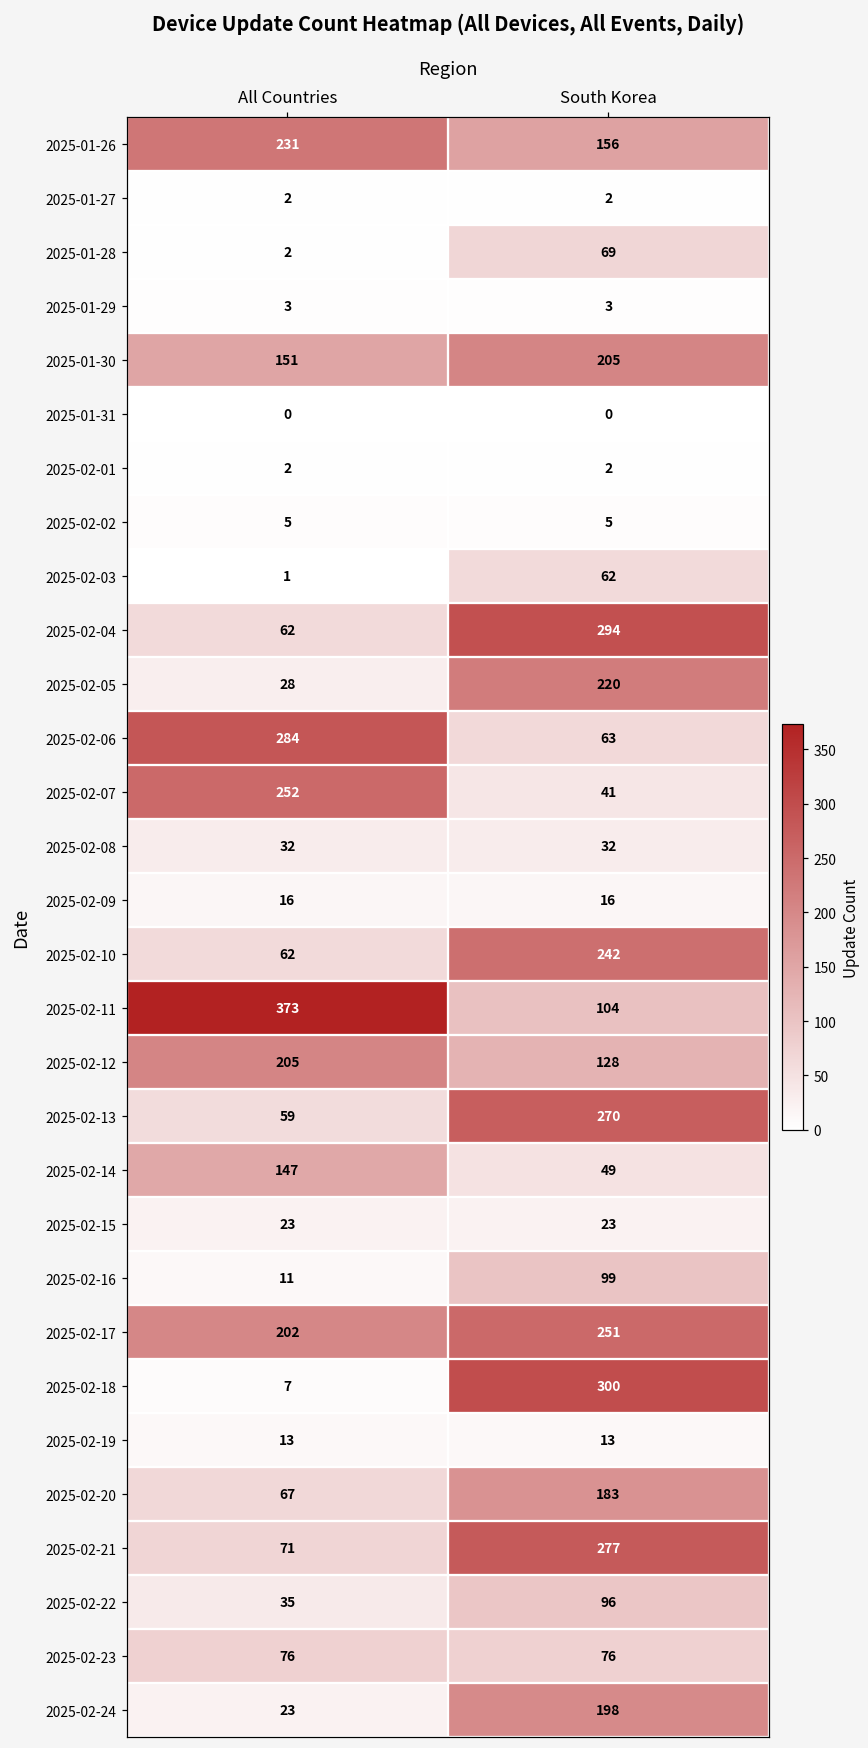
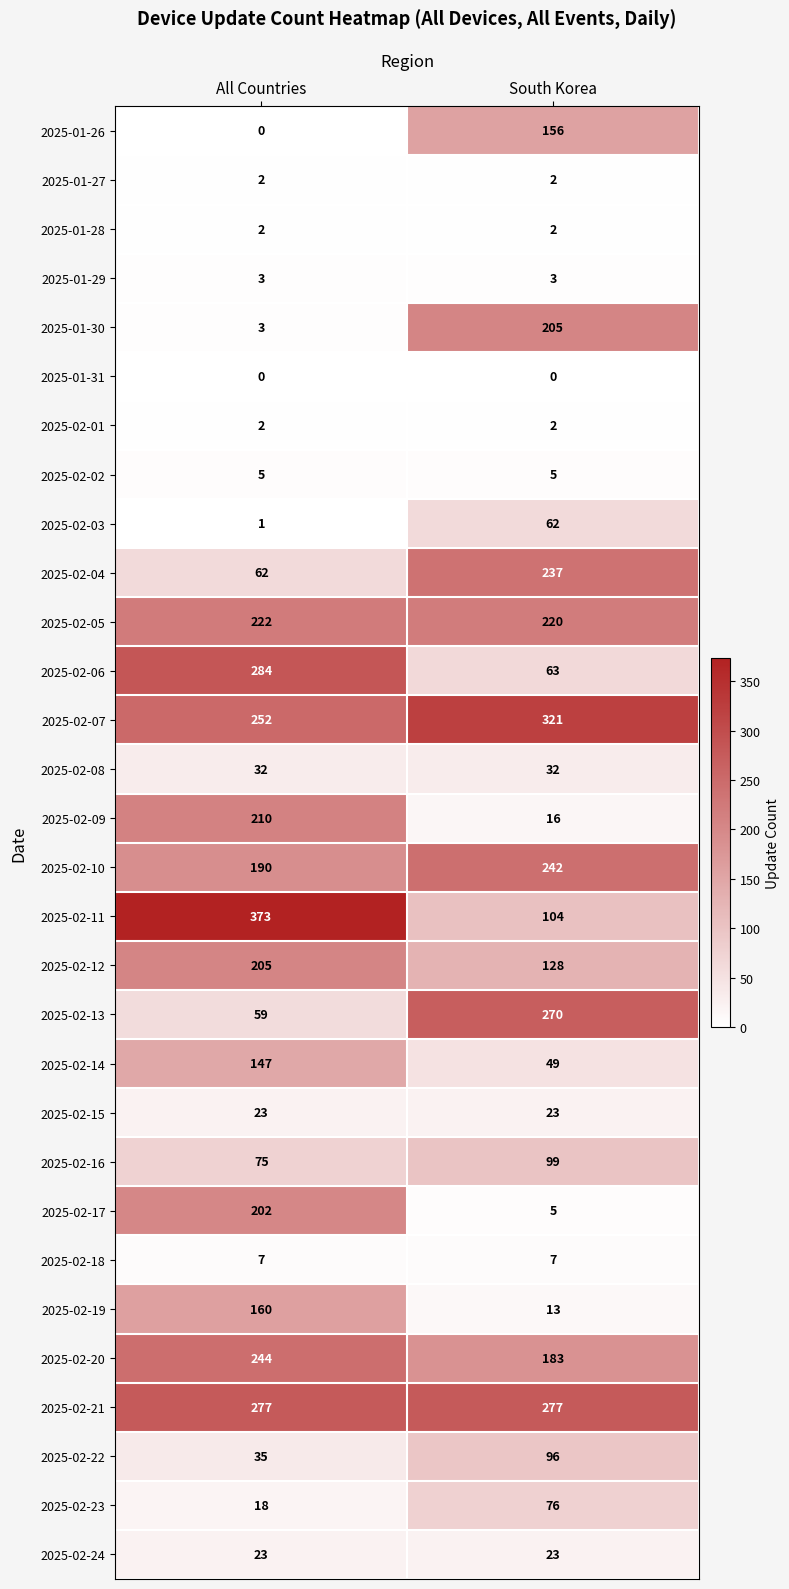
2025-01-26, All Countries: 231 -> 0
2025-01-28, South Korea: 69 -> 2
2025-01-30, All Countries: 151 -> 3
2025-02-04, South Korea: 294 -> 237
2025-02-05, All Countries: 28 -> 222
2025-02-07, South Korea: 41 -> 321
2025-02-09, All Countries: 16 -> 210
2025-02-10, All Countries: 62 -> 190
2025-02-16, All Countries: 11 -> 75
2025-02-17, South Korea: 251 -> 5
2025-02-18, South Korea: 300 -> 7
2025-02-19, All Countries: 13 -> 160
2025-02-20, All Countries: 67 -> 244
2025-02-21, All Countries: 71 -> 277
2025-02-23, All Countries: 76 -> 18
2025-02-24, South Korea: 198 -> 23
